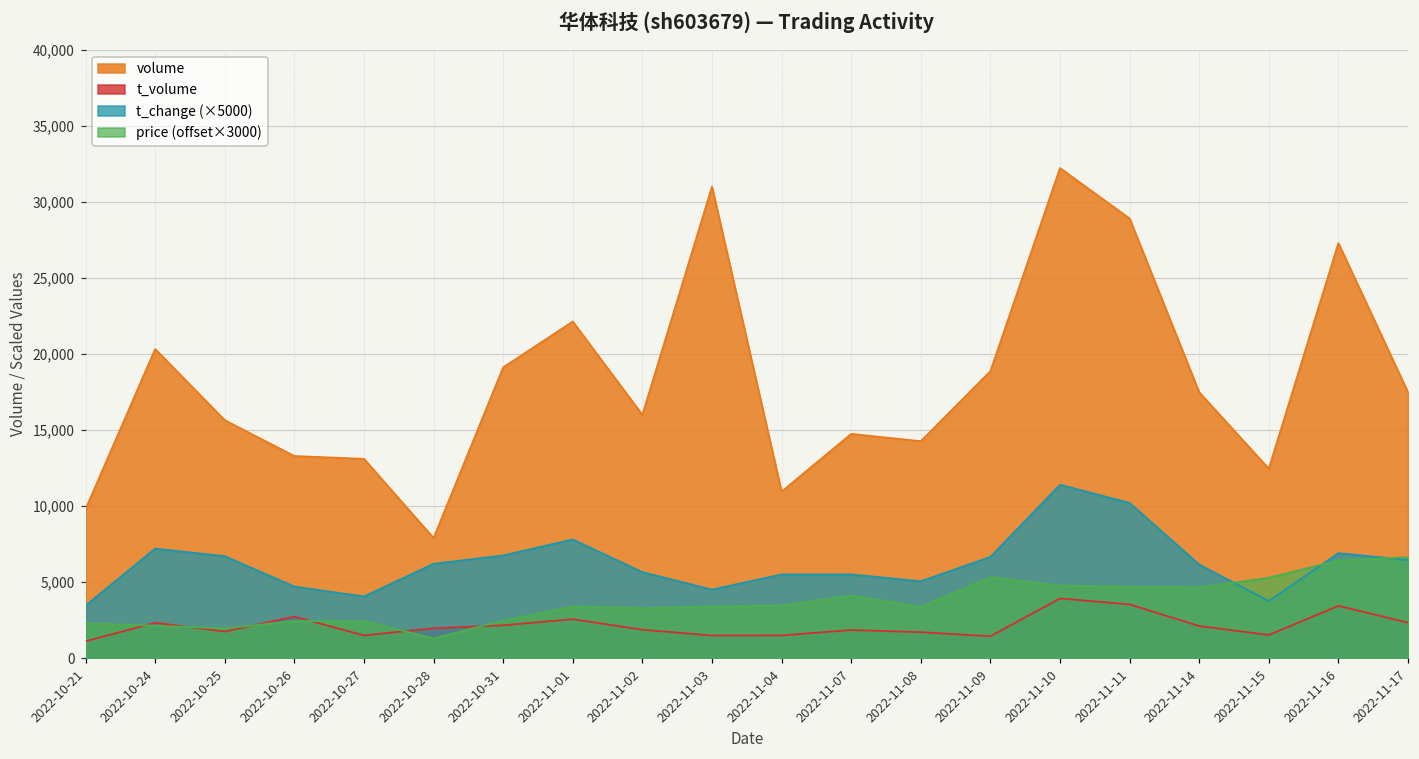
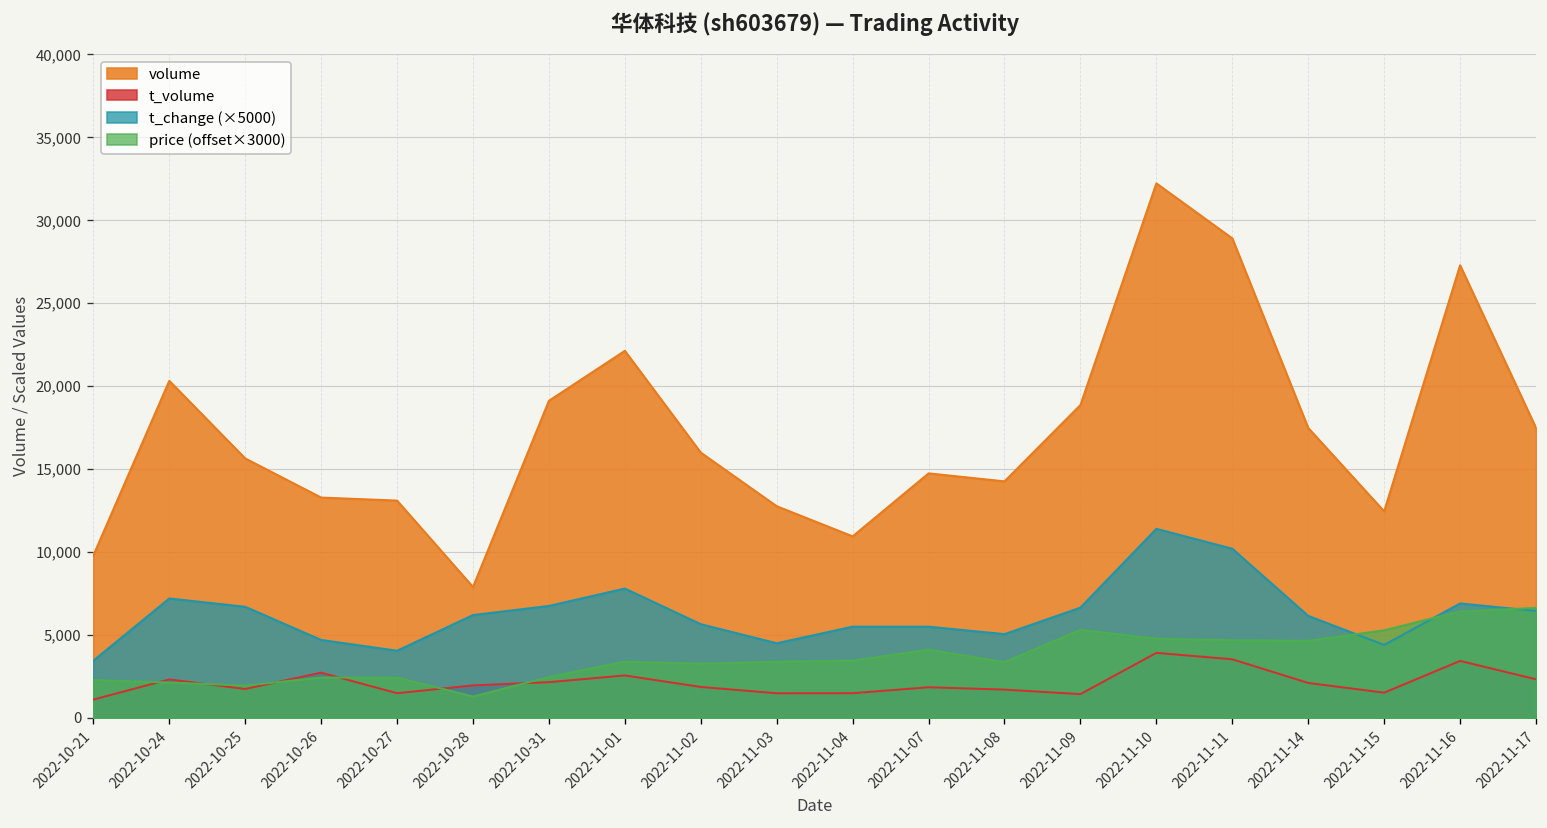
volume, 2022-11-03: 31,000 -> 12,800
t_change (×5000), 2022-11-15: 3,800 -> 4,400
